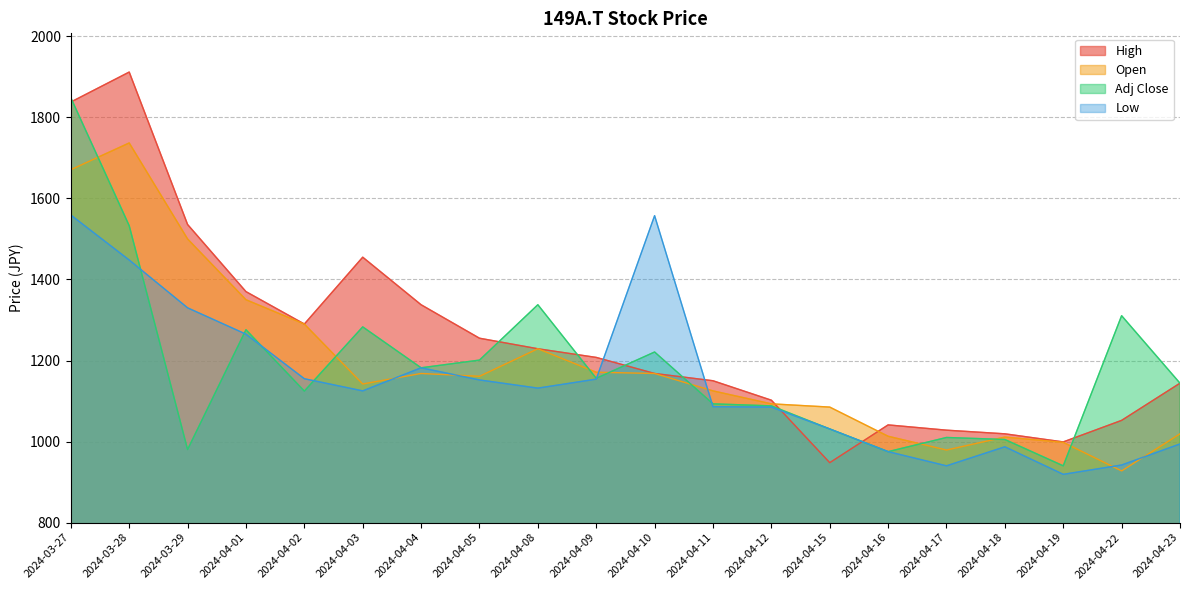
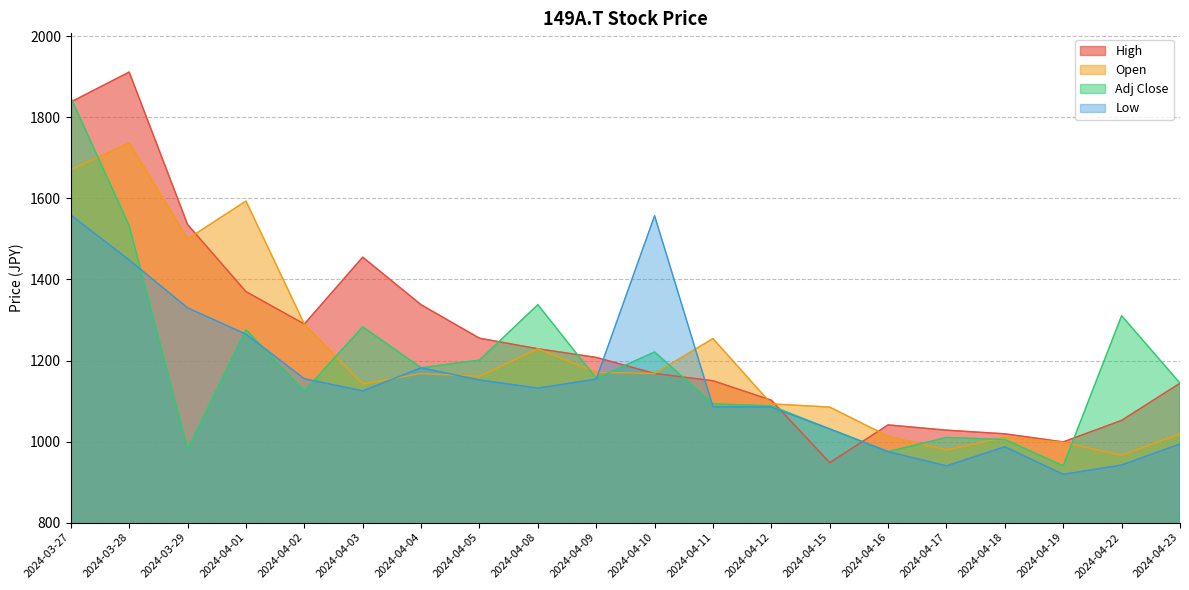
Open, 2024-04-01: 1350 -> 1590
Open, 2024-04-11: 1130 -> 1250
Open, 2024-04-22: 930 -> 970
